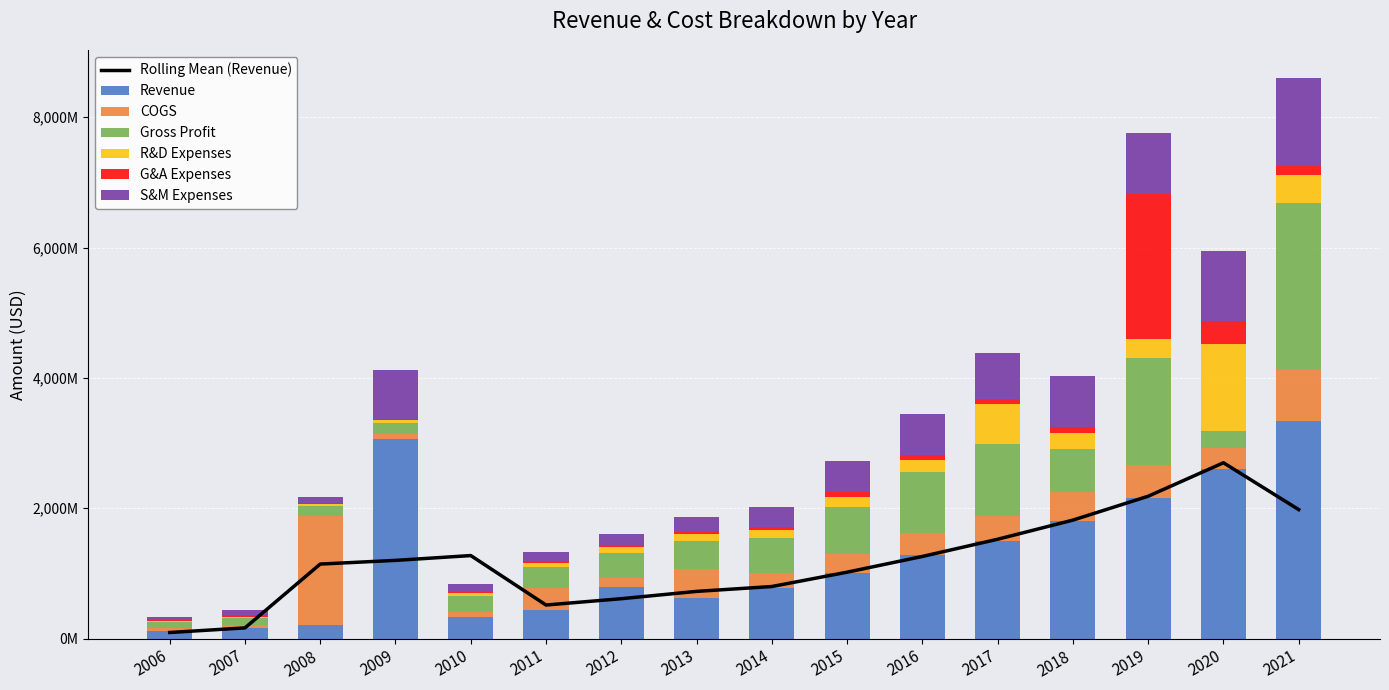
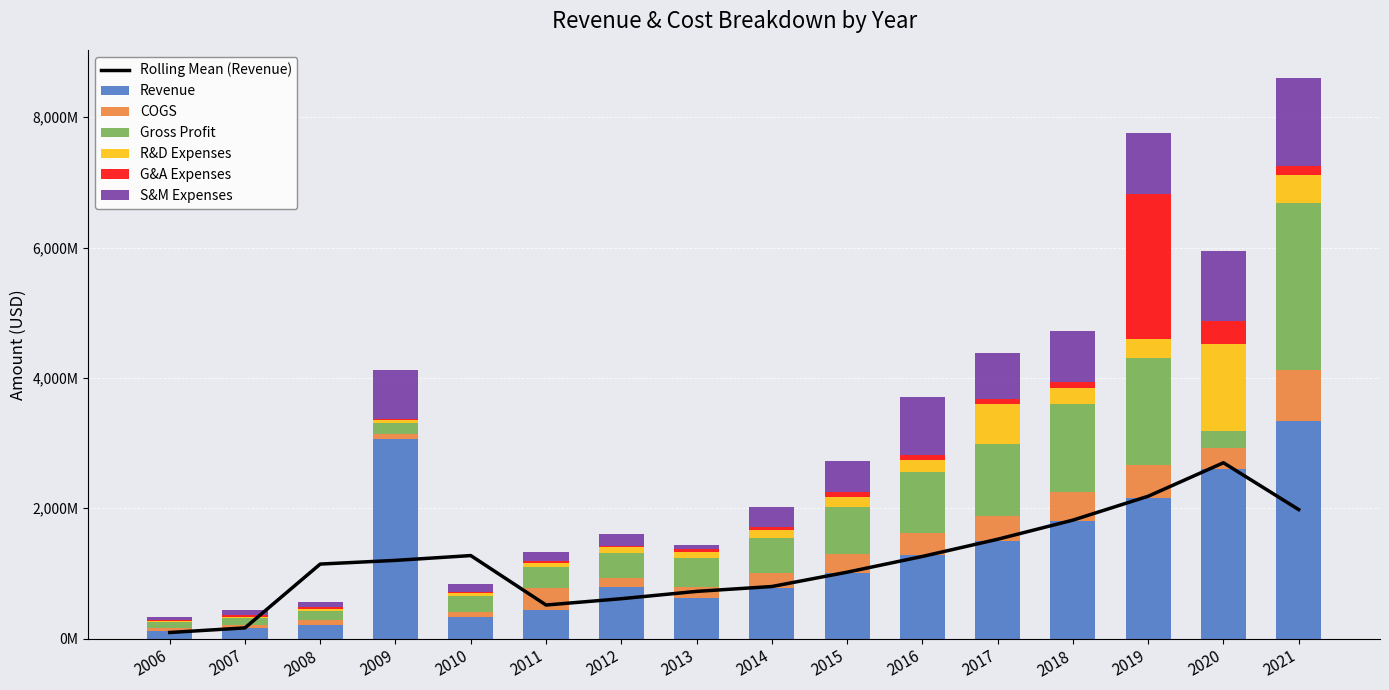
COGS, 2008: 1,700,000,000 -> 100,000,000
COGS, 2013: 400,000,000 -> 200,000,000
S&M Expenses, 2013: 200,000,000 -> 100,000,000
S&M Expenses, 2016: 600,000,000 -> 900,000,000
Gross Profit, 2018: 700,000,000 -> 1,400,000,000
